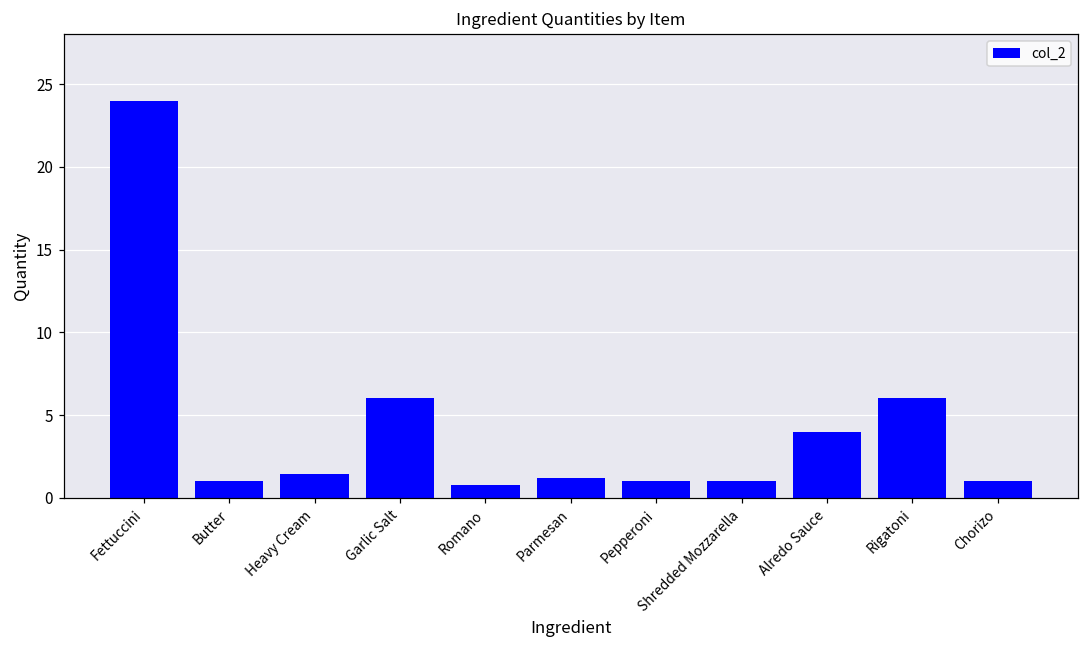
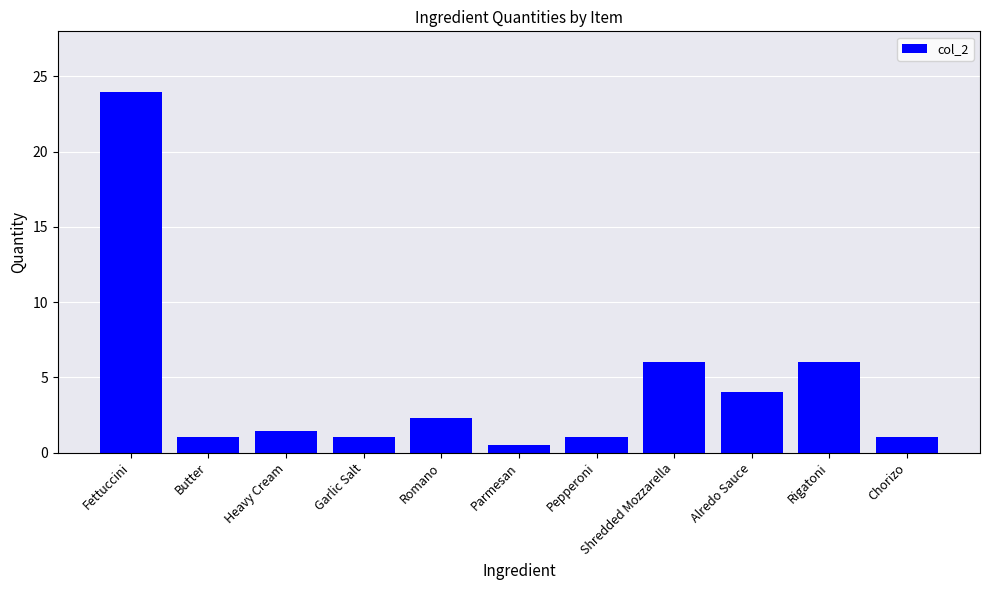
Garlic Salt: 6 -> 1
Romano: 0.8 -> 2.3
Parmesan: 1.2 -> 0.5
Shredded Mozzarella: 1 -> 6
